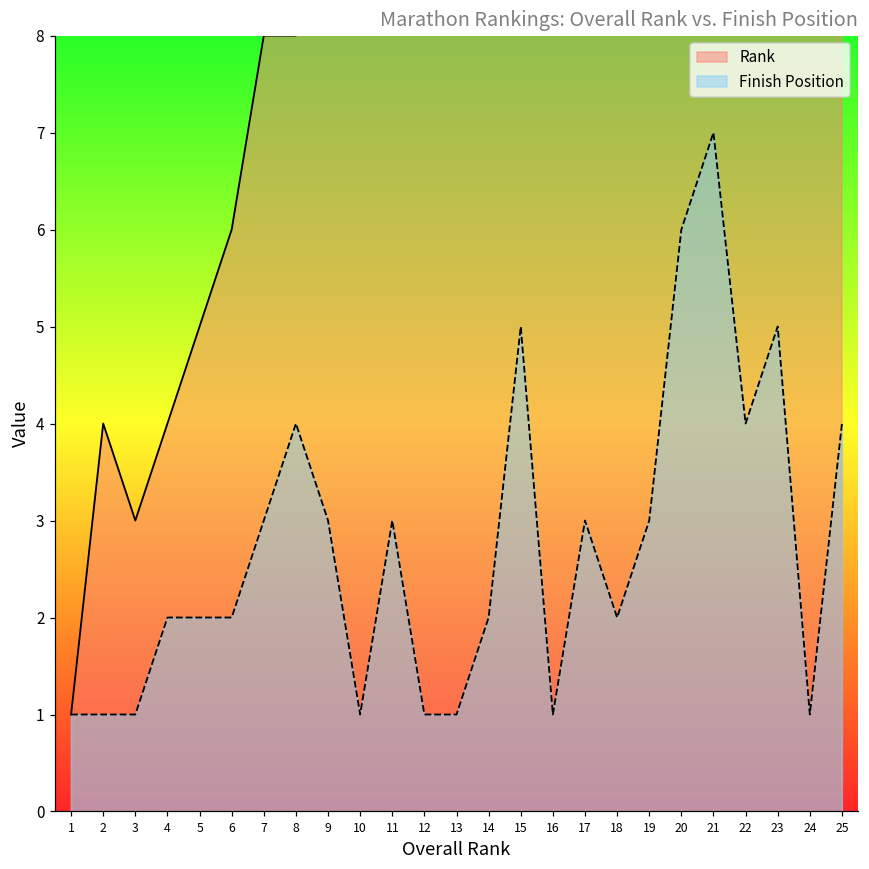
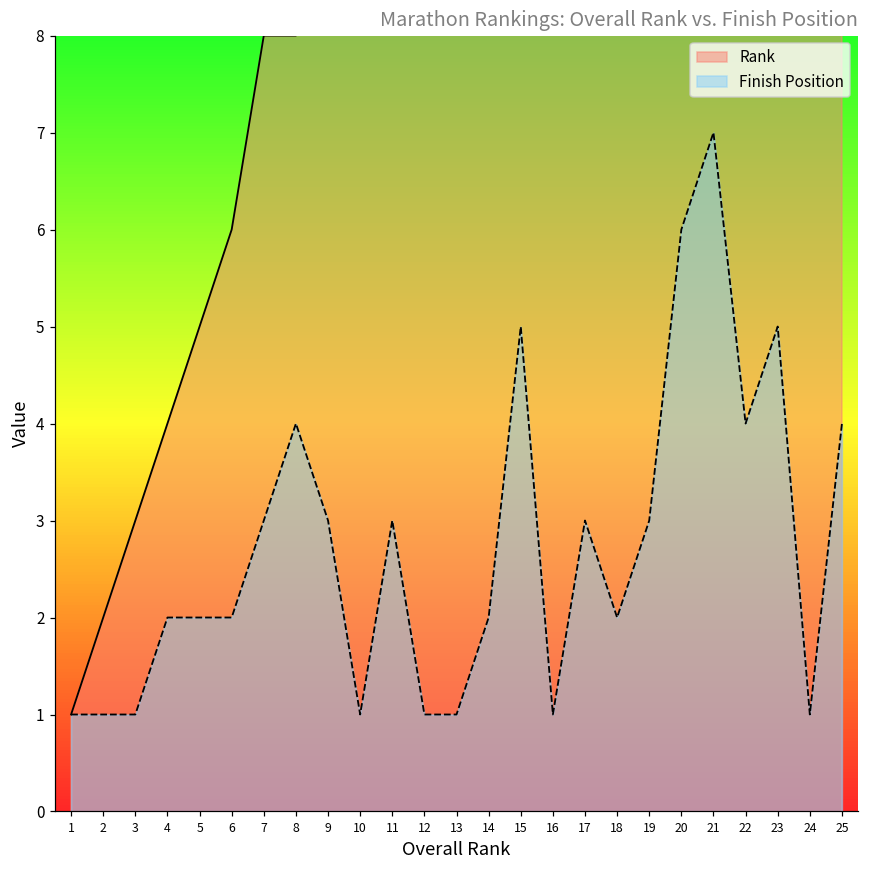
Rank, 2: 4 -> 2
